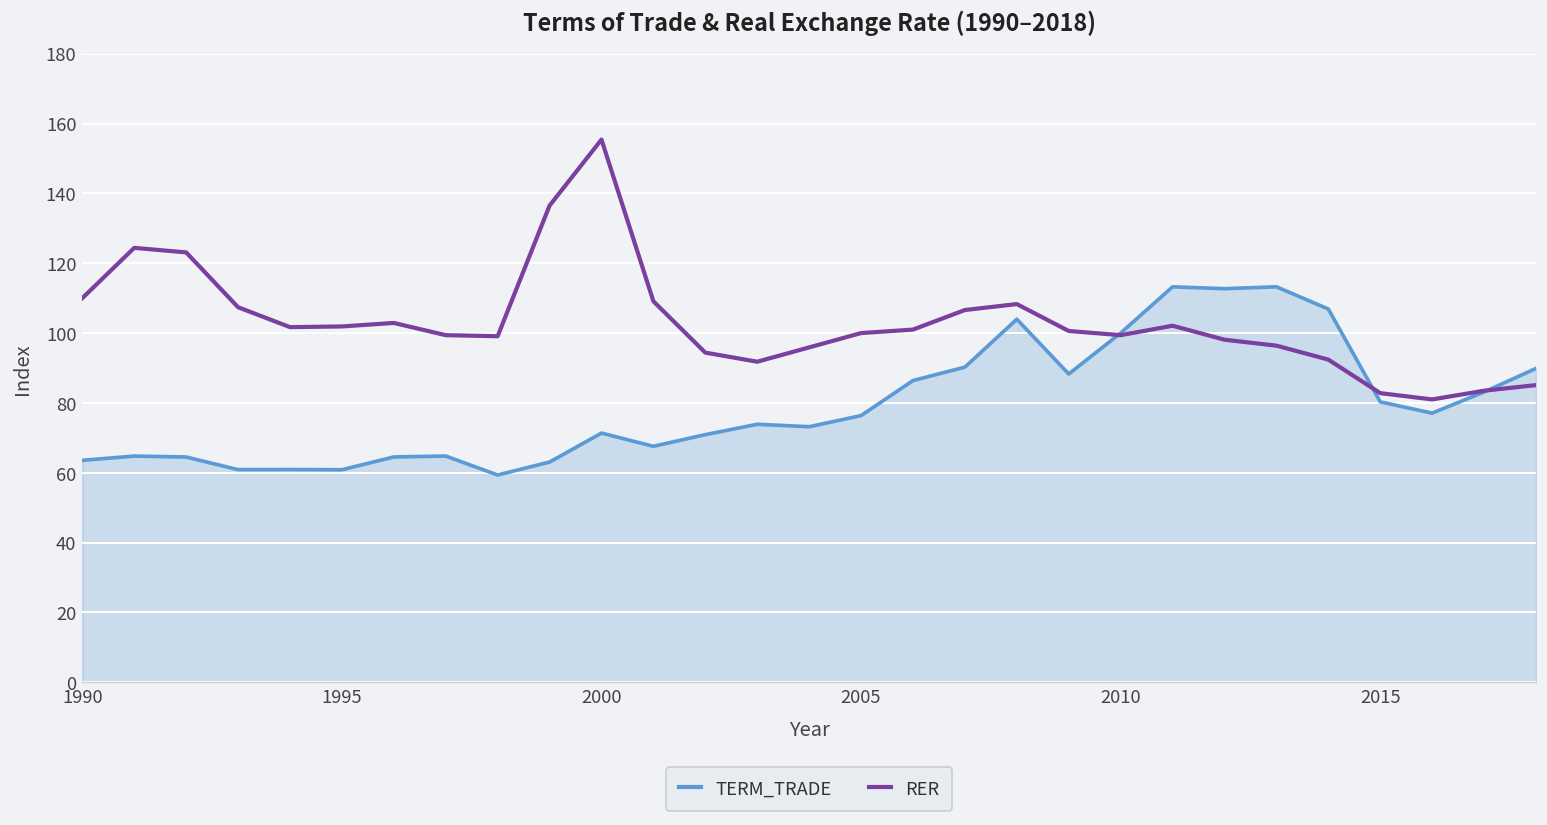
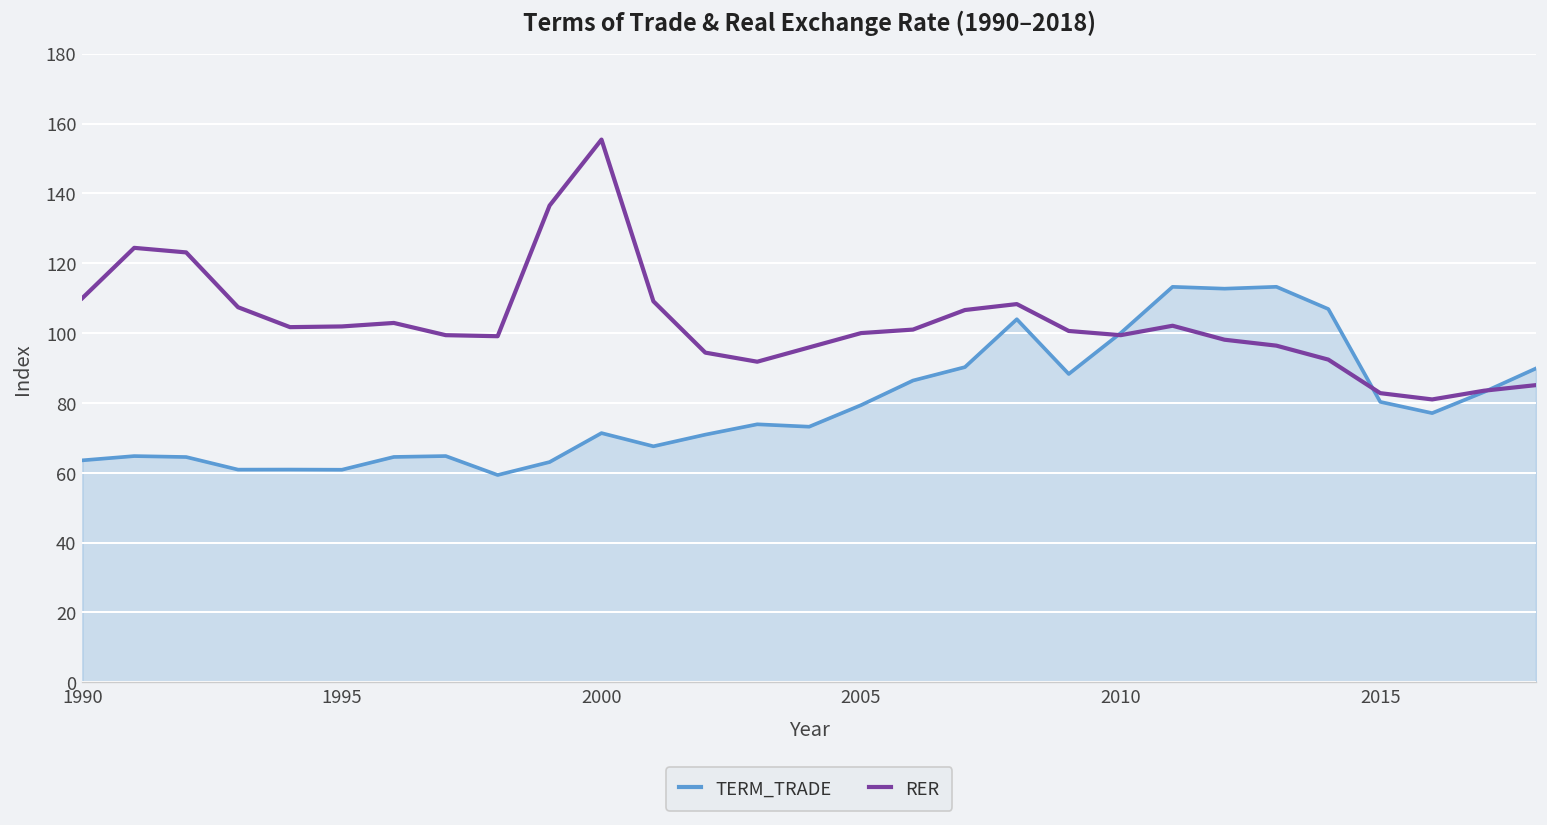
TERM_TRADE, 2005: 76 -> 79
